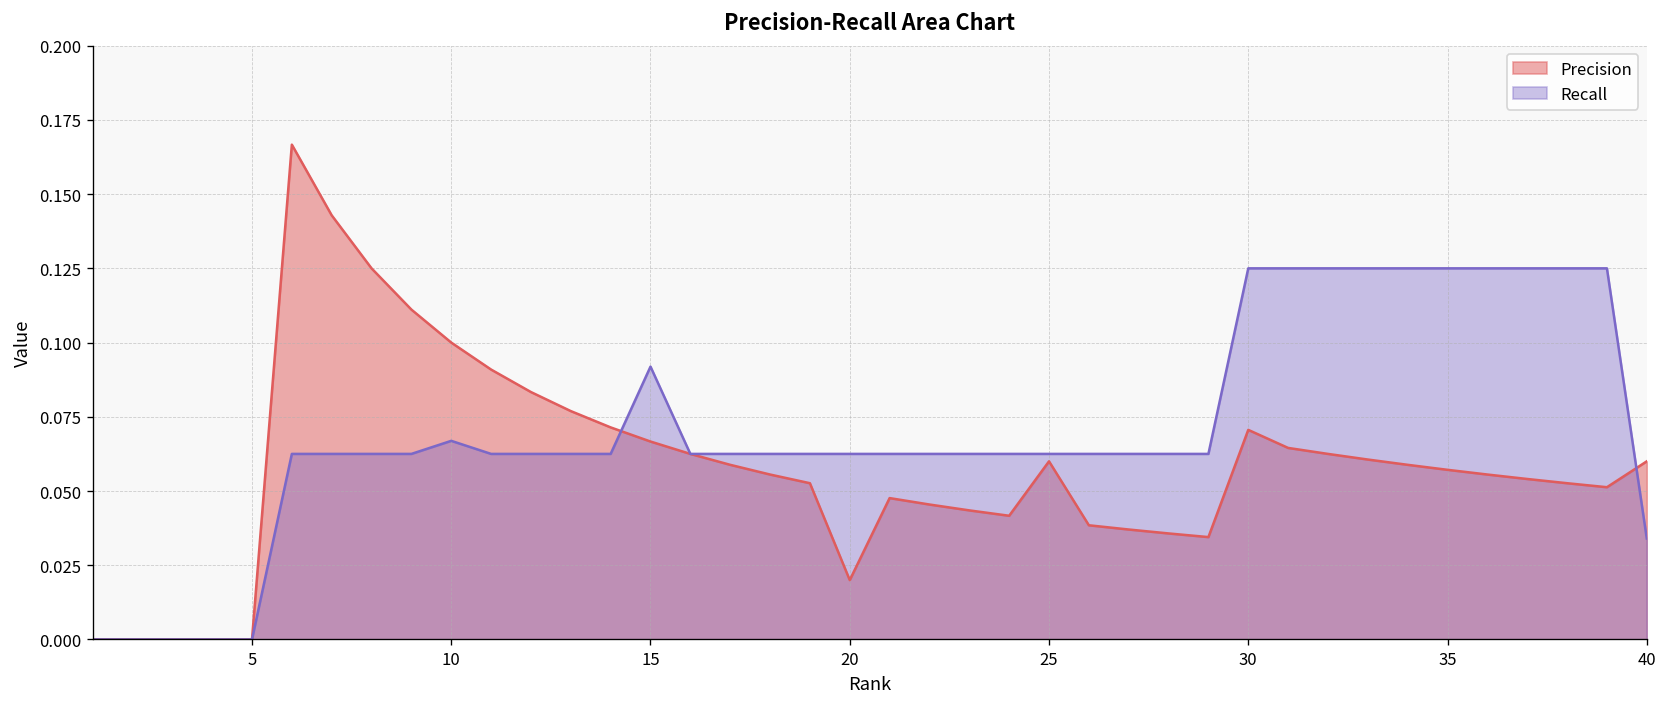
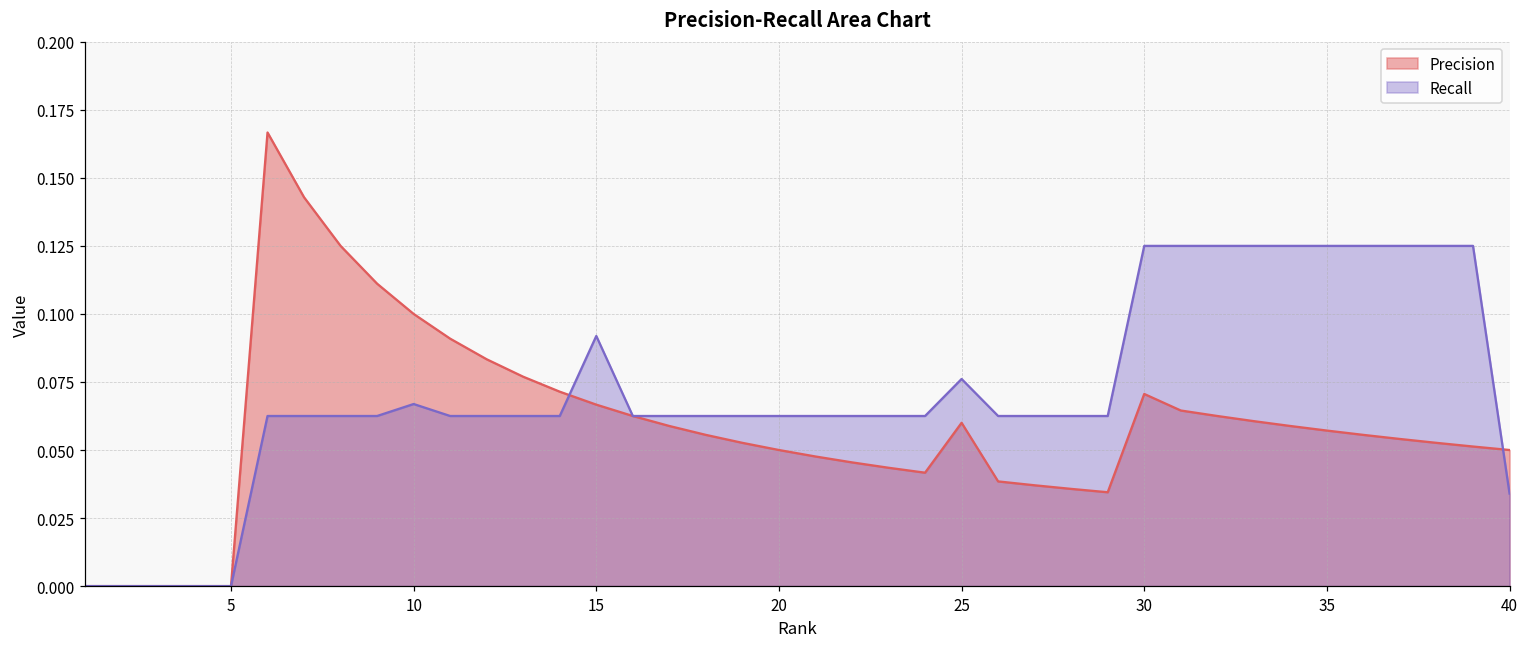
Precision, 20: 0.02 -> 0.05
Recall, 25: 0.063 -> 0.076
Precision, 40: 0.06 -> 0.05
